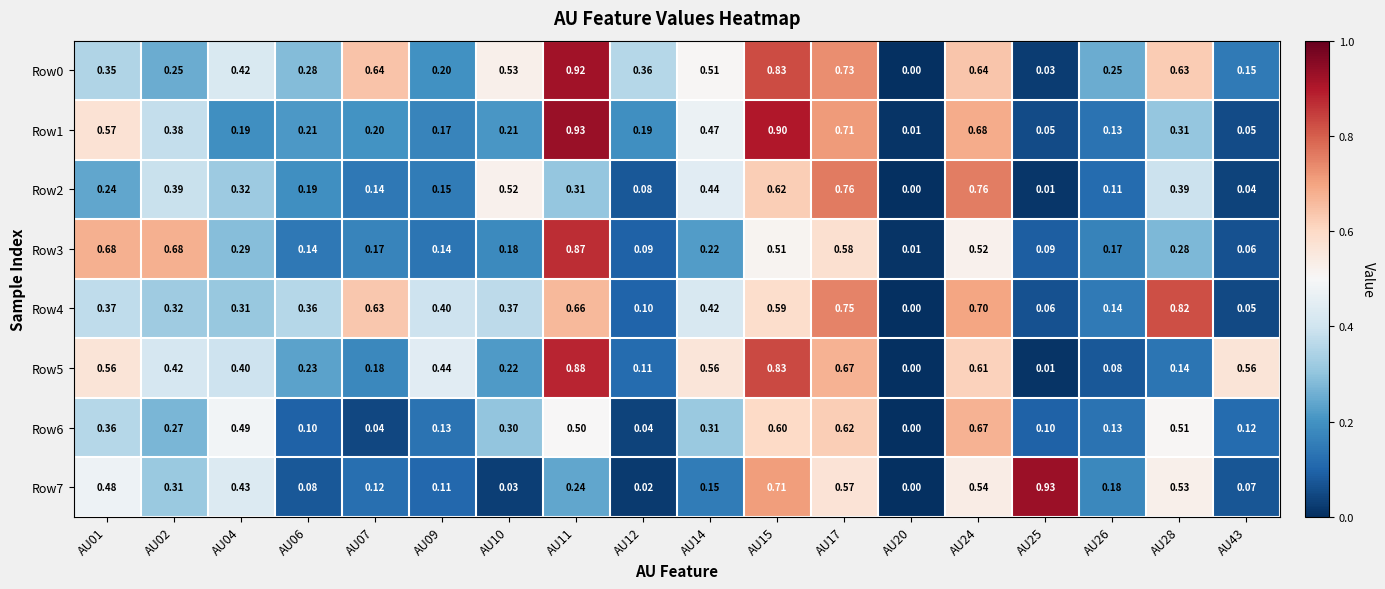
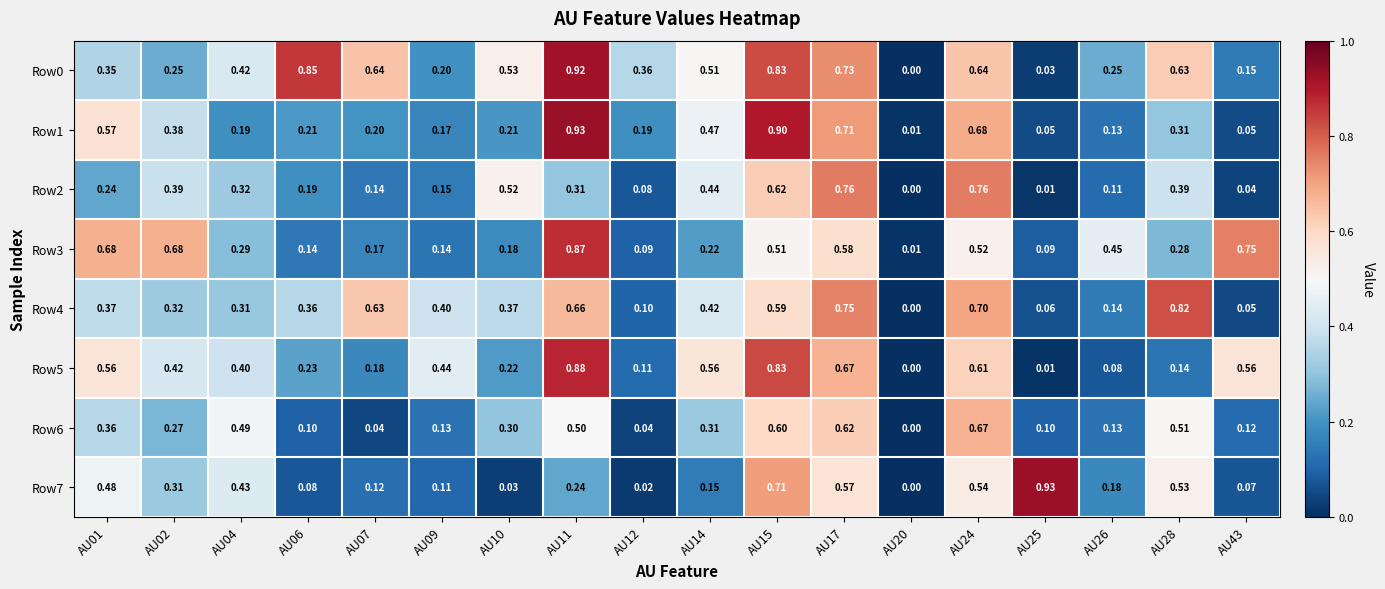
Row0, AU06: 0.28 -> 0.85
Row3, AU26: 0.17 -> 0.45
Row3, AU43: 0.06 -> 0.75
